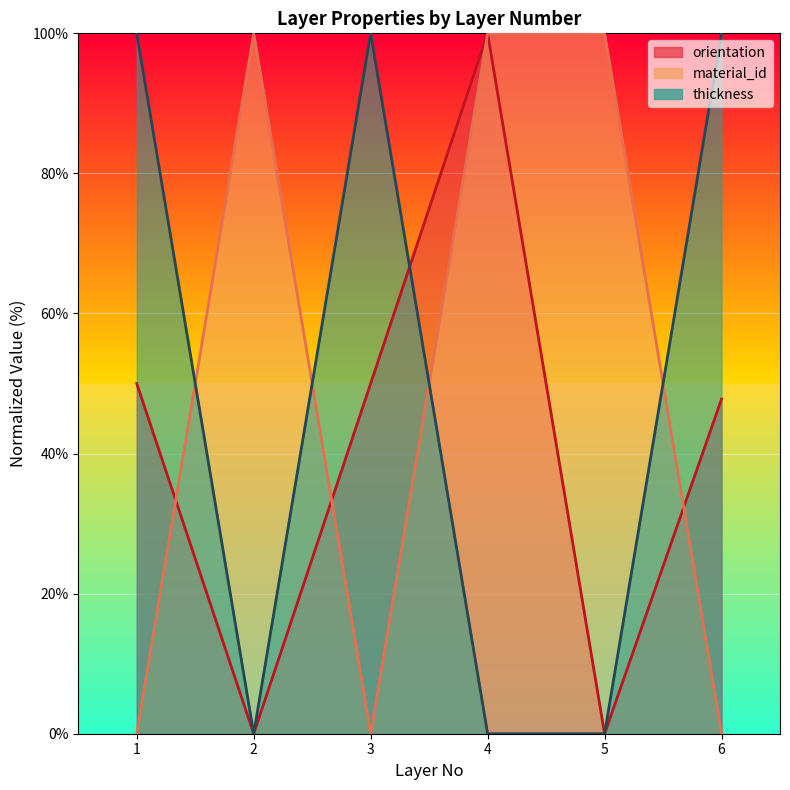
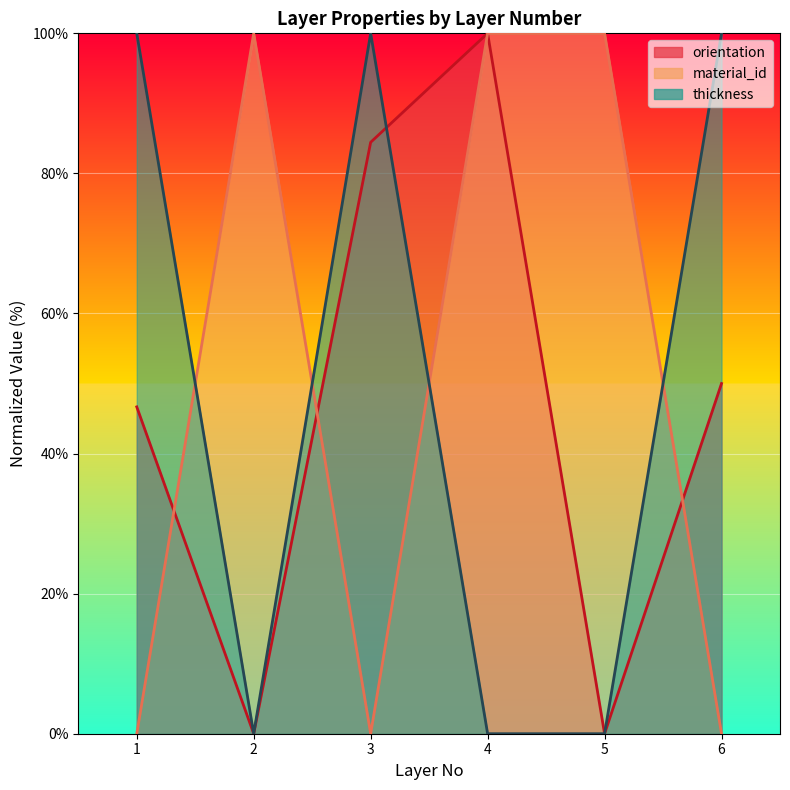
orientation, 1: 50% -> 47%
orientation, 3: 50% -> 84%
orientation, 6: 48% -> 50%
